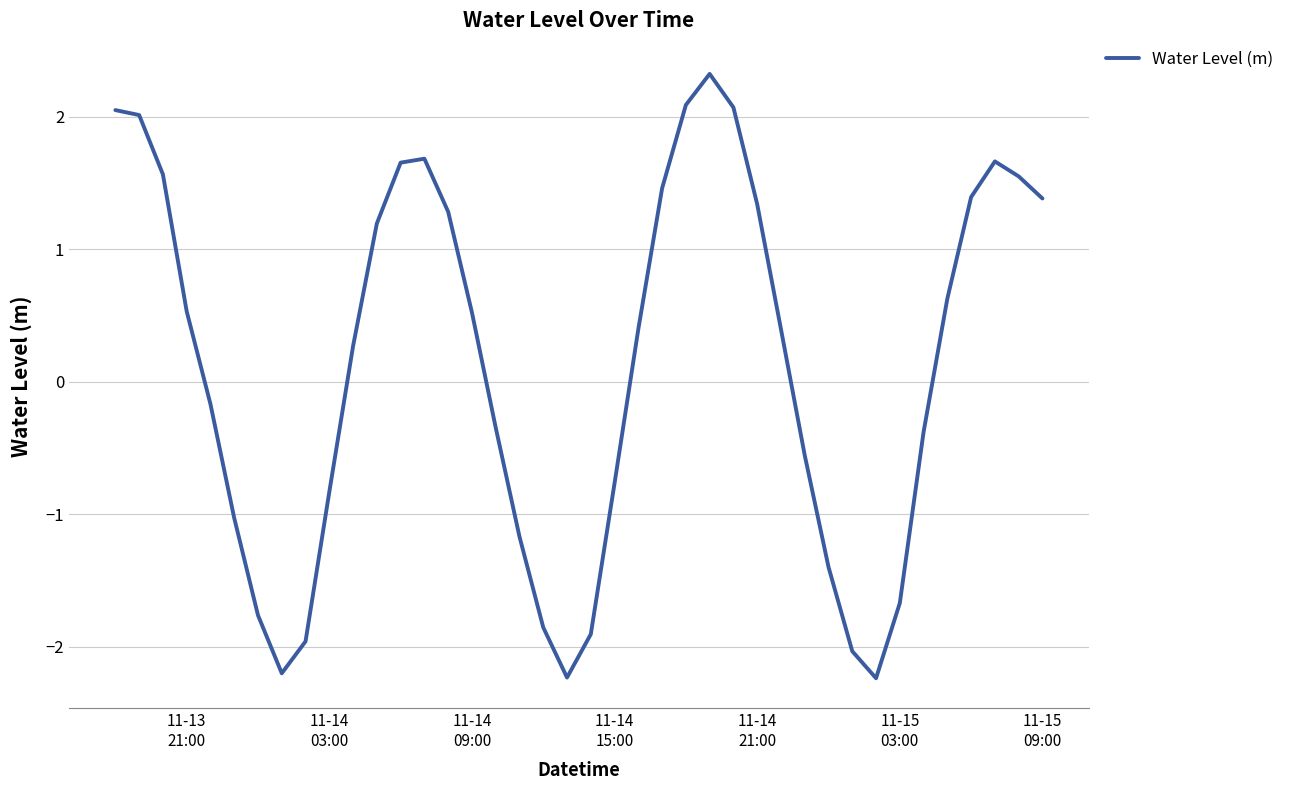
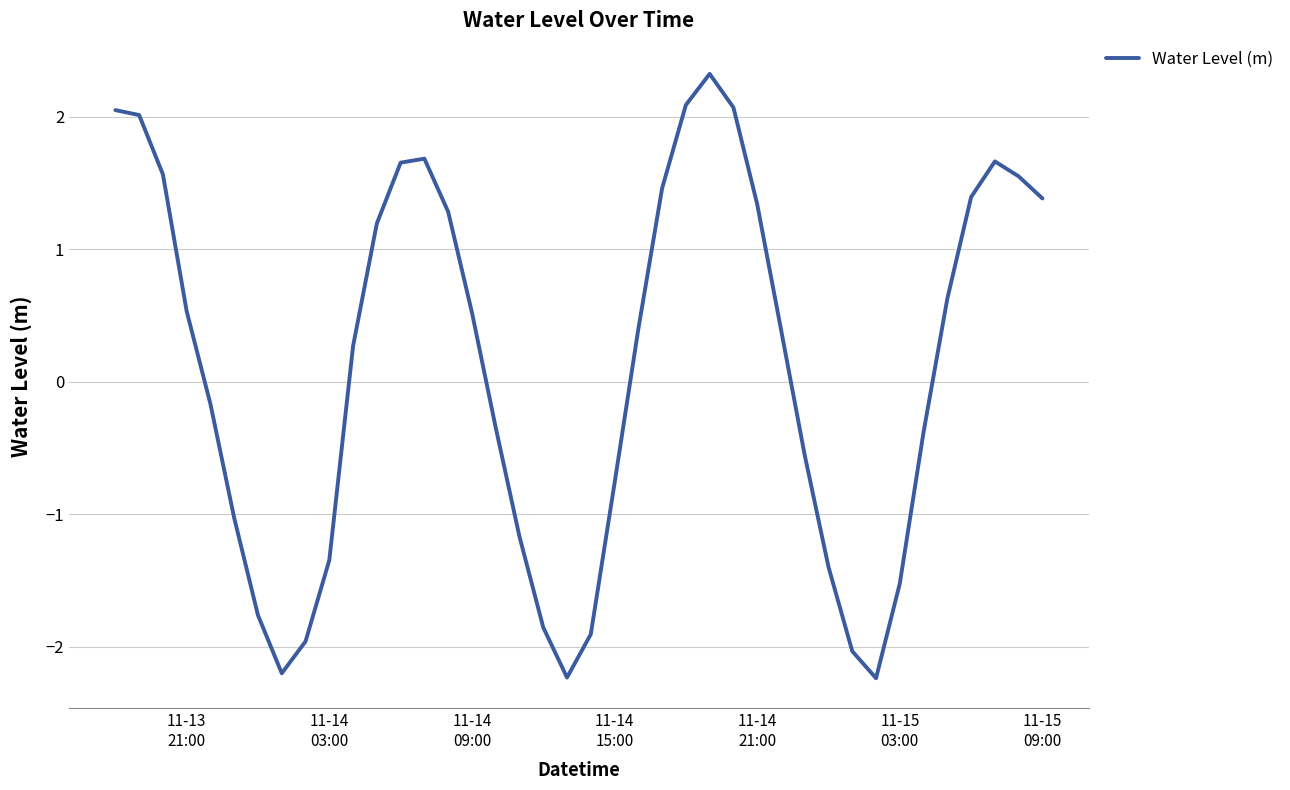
11-14 03:00: -0.83 -> -1.35
11-15 03:00: -1.67 -> -1.52
